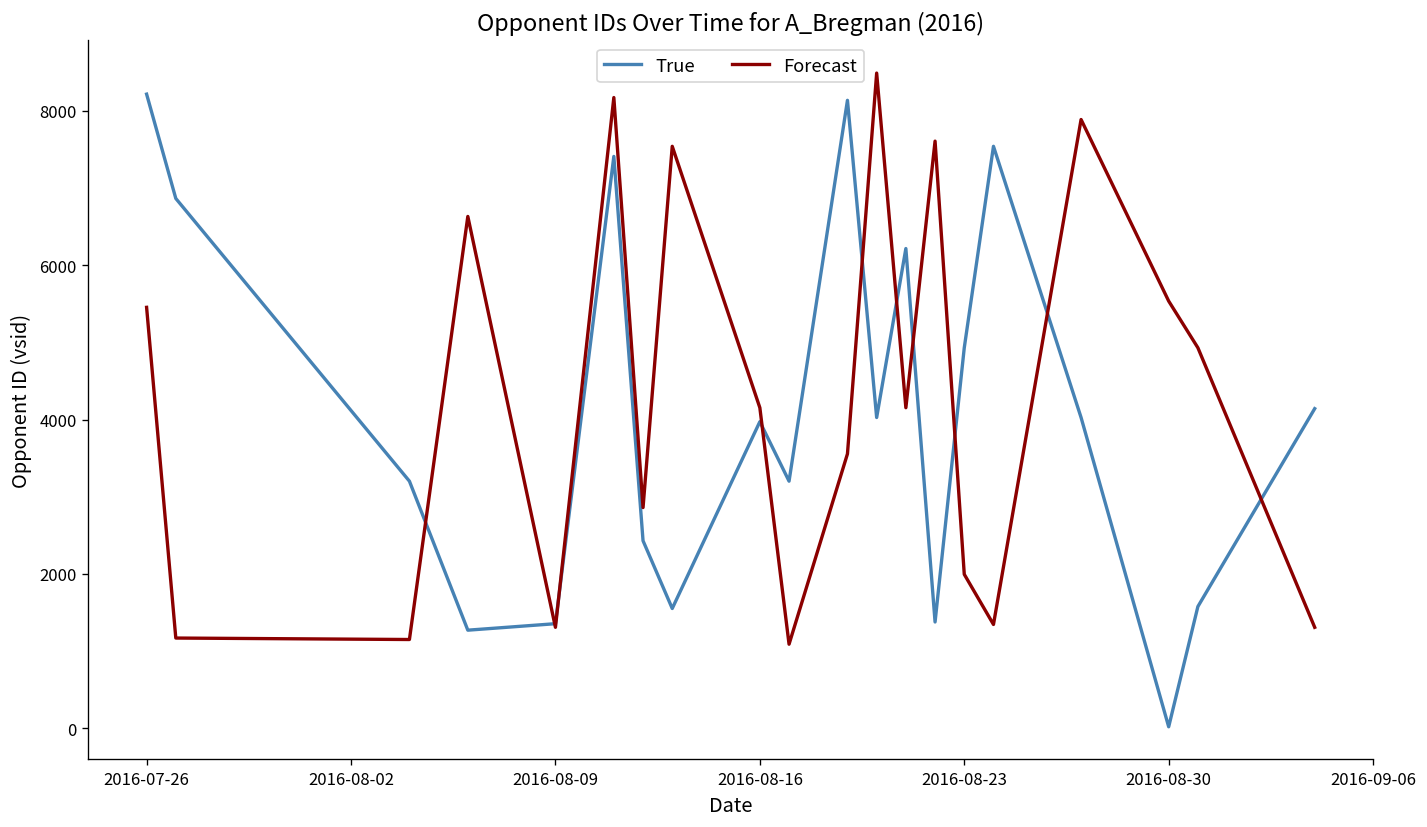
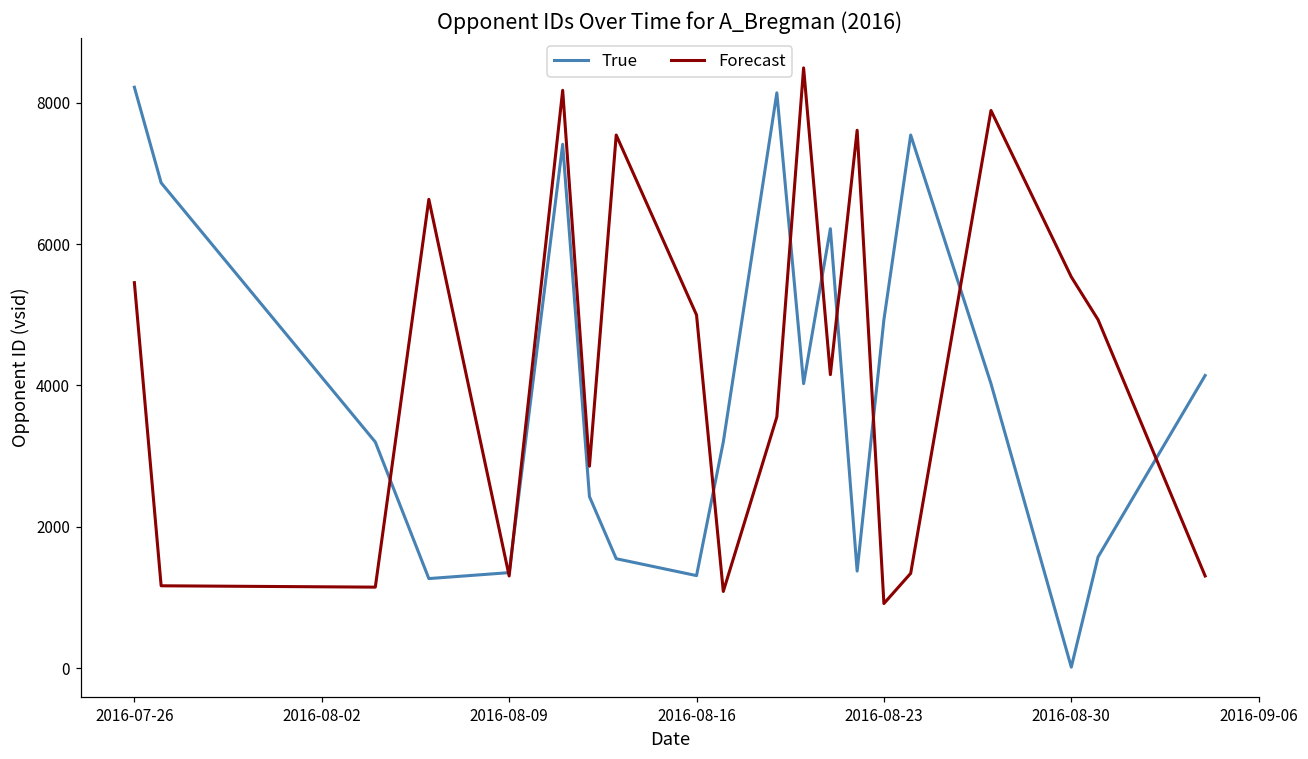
True, 2016-08-16: 4000 -> 1300
Forecast, 2016-08-16: 4200 -> 5000
Forecast, 2016-08-23: 2000 -> 900
